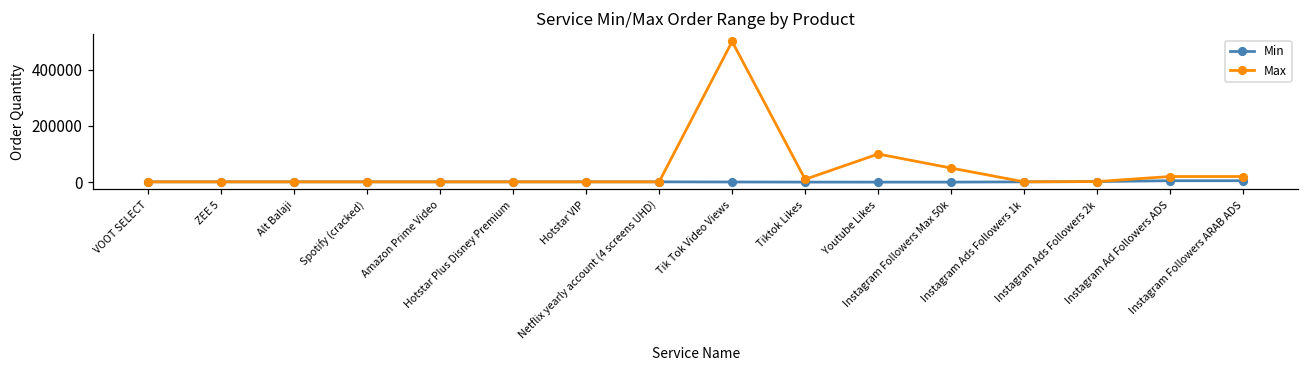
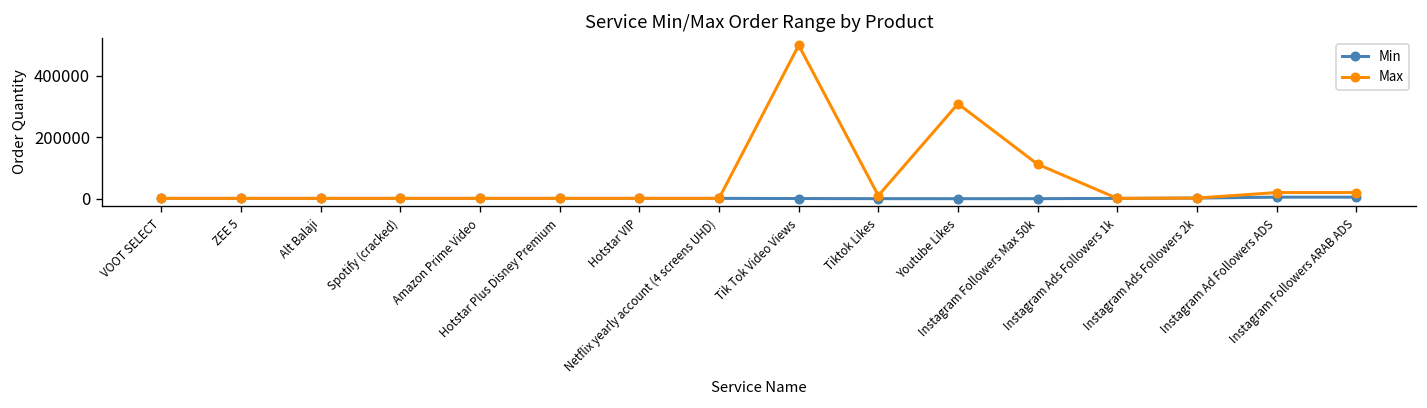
Max, Youtube Likes: 100000 -> 310000
Max, Instagram Followers Max 50k: 50000 -> 110000
